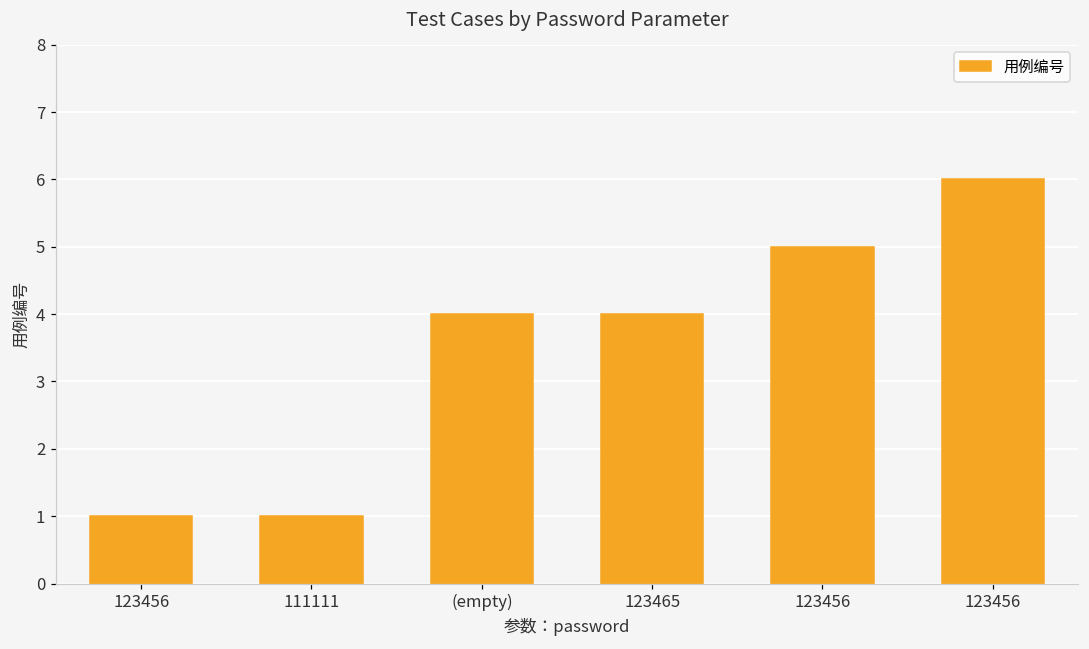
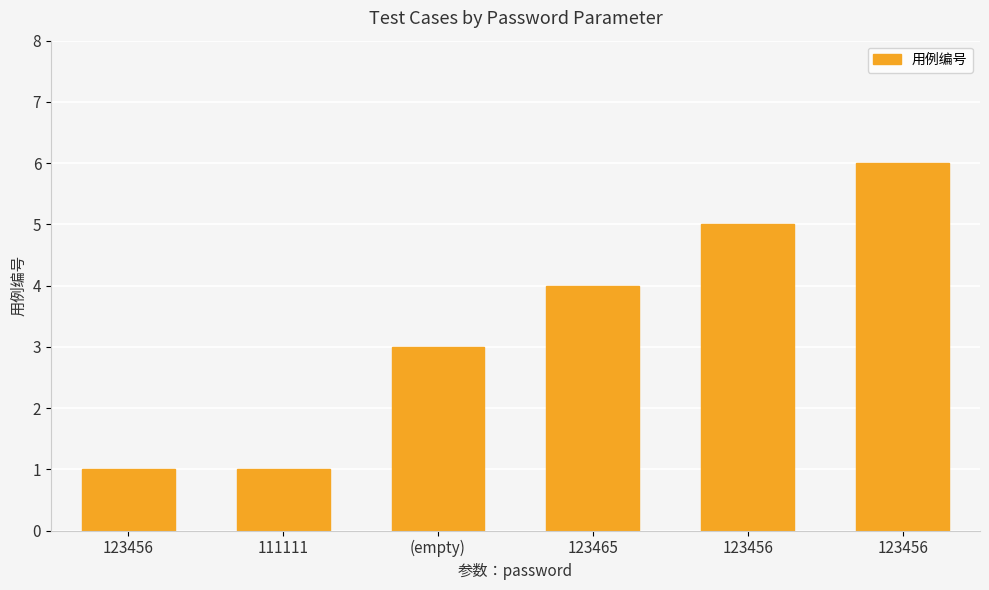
(empty): 4 -> 3
